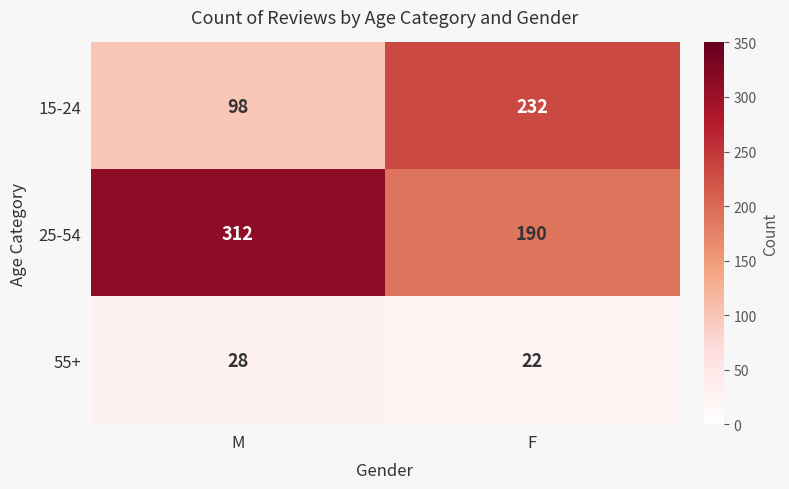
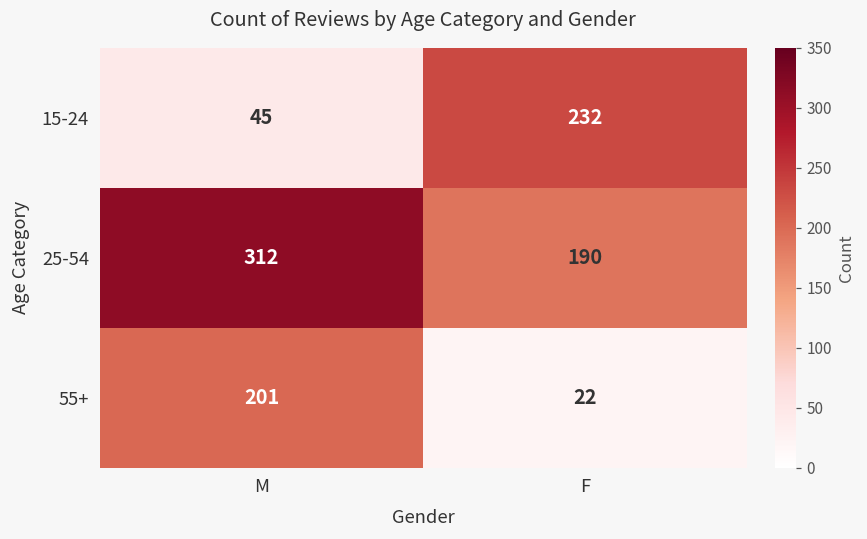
15-24, M: 98 -> 45
55+, M: 28 -> 201
